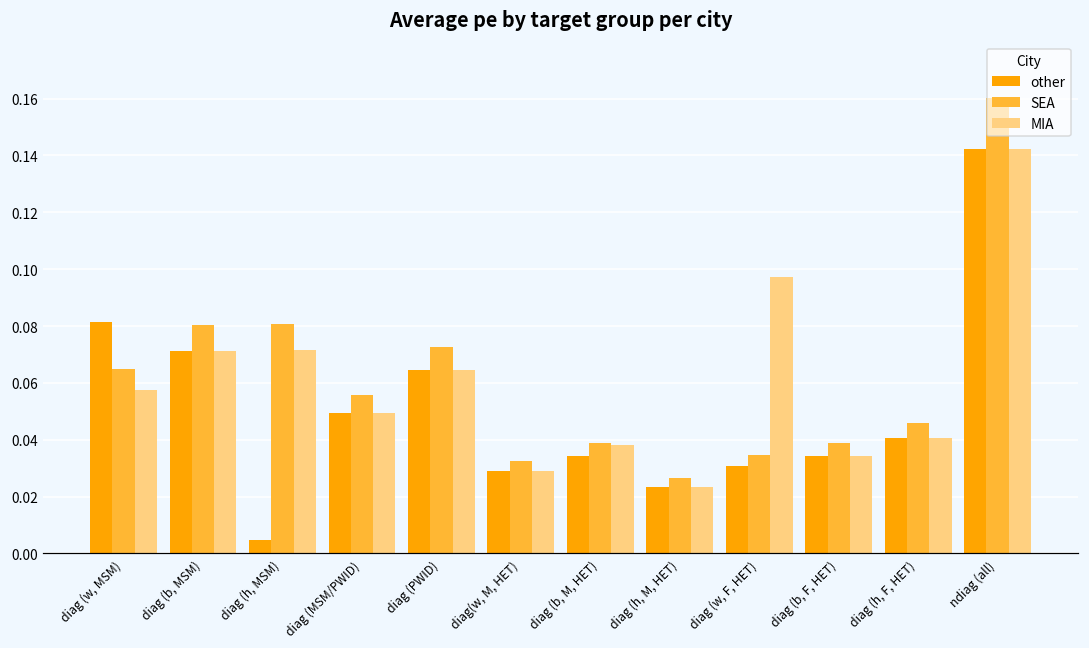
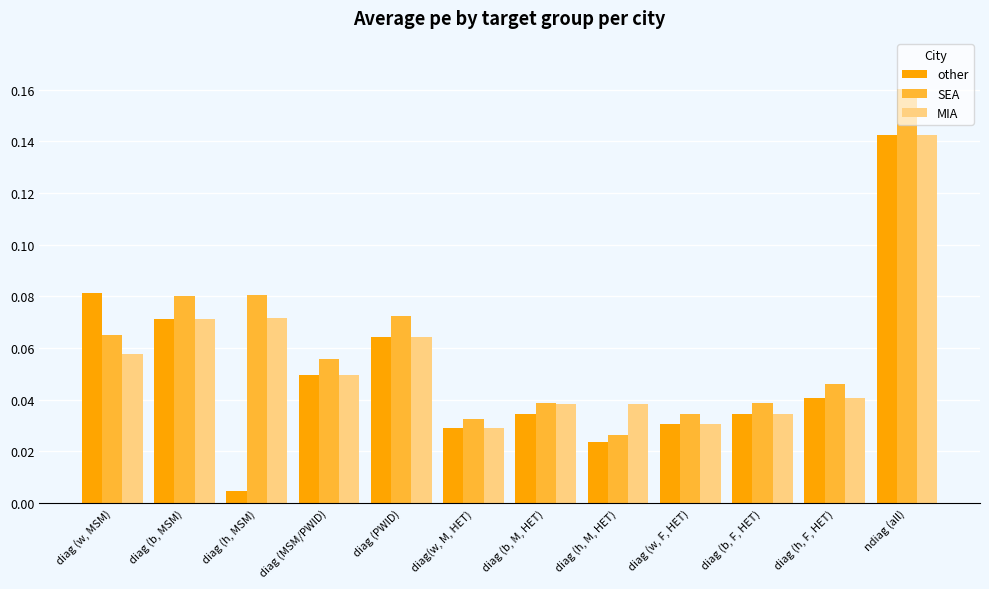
MIA, diag (h, M, HET): 0.023 -> 0.038
MIA, diag (w, F, HET): 0.097 -> 0.031
